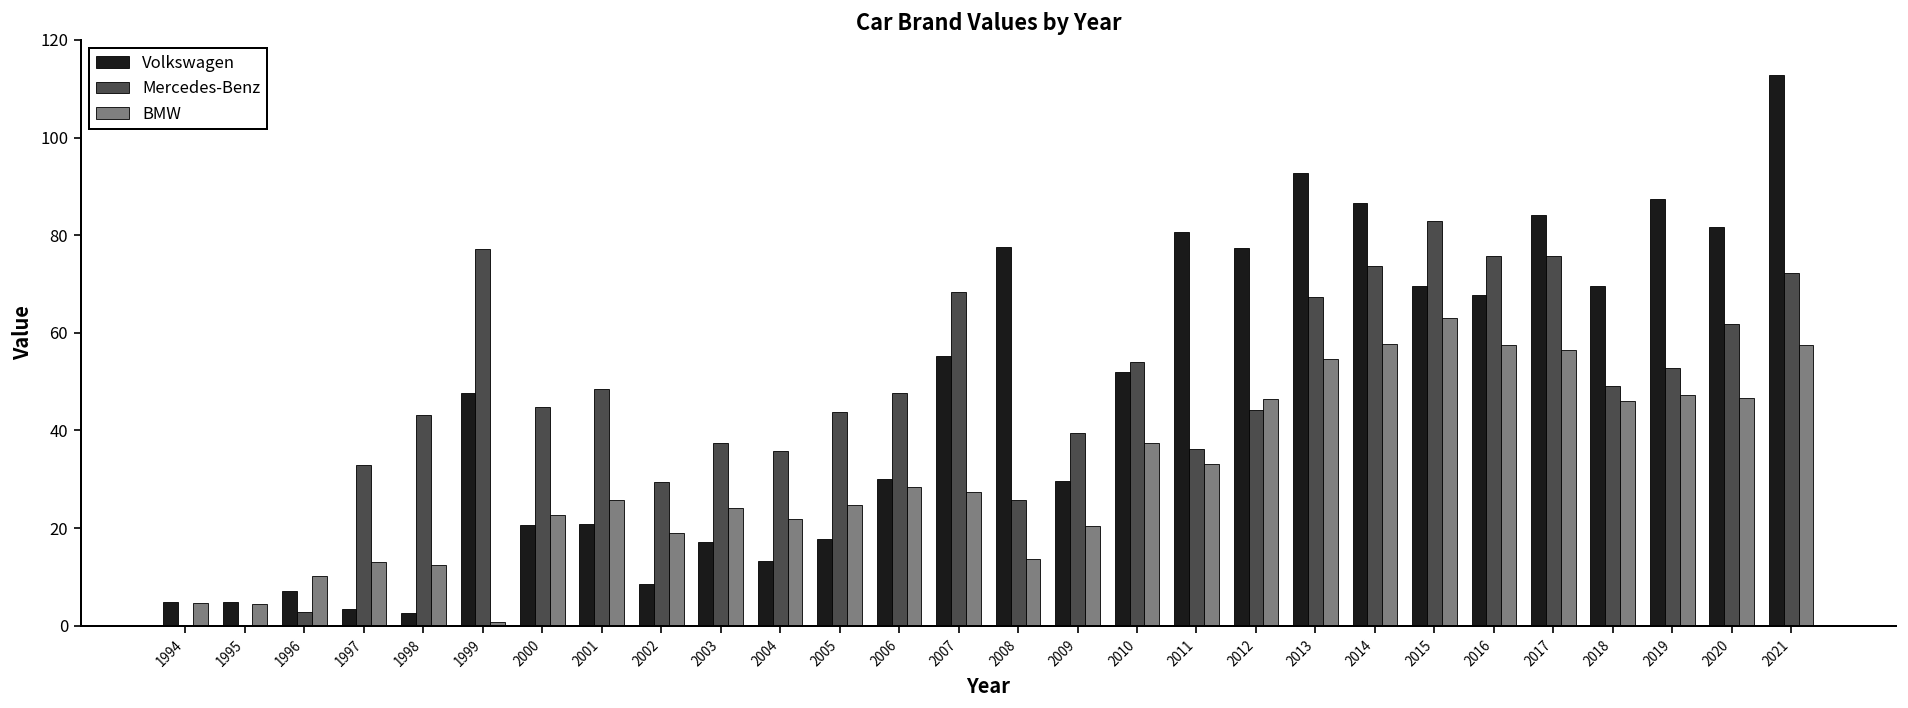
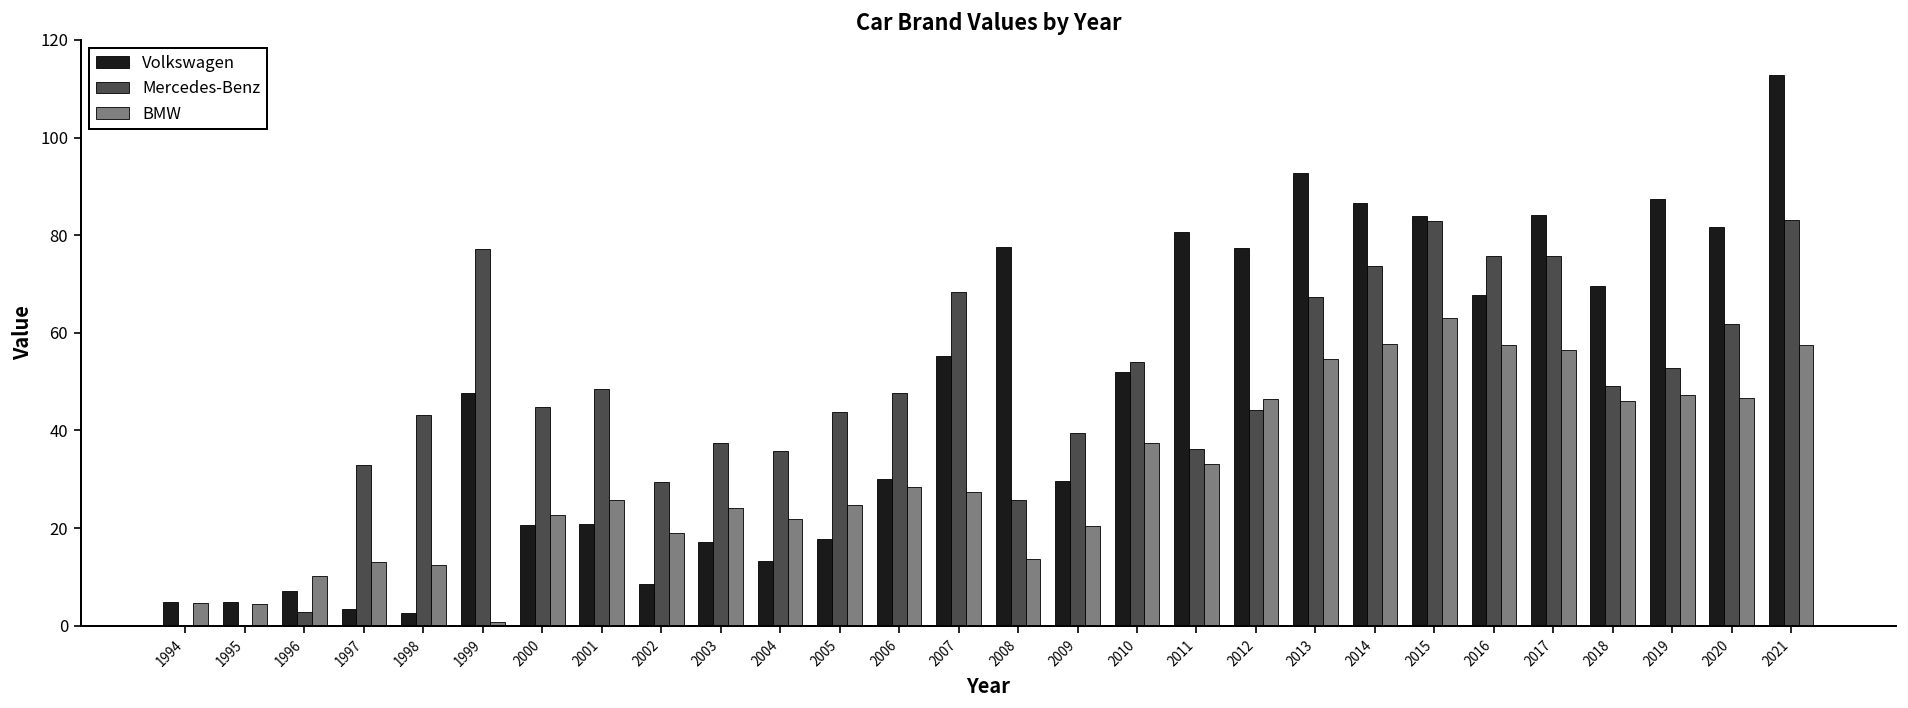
Volkswagen, 2015: 70 -> 84
Mercedes-Benz, 2021: 72 -> 83
